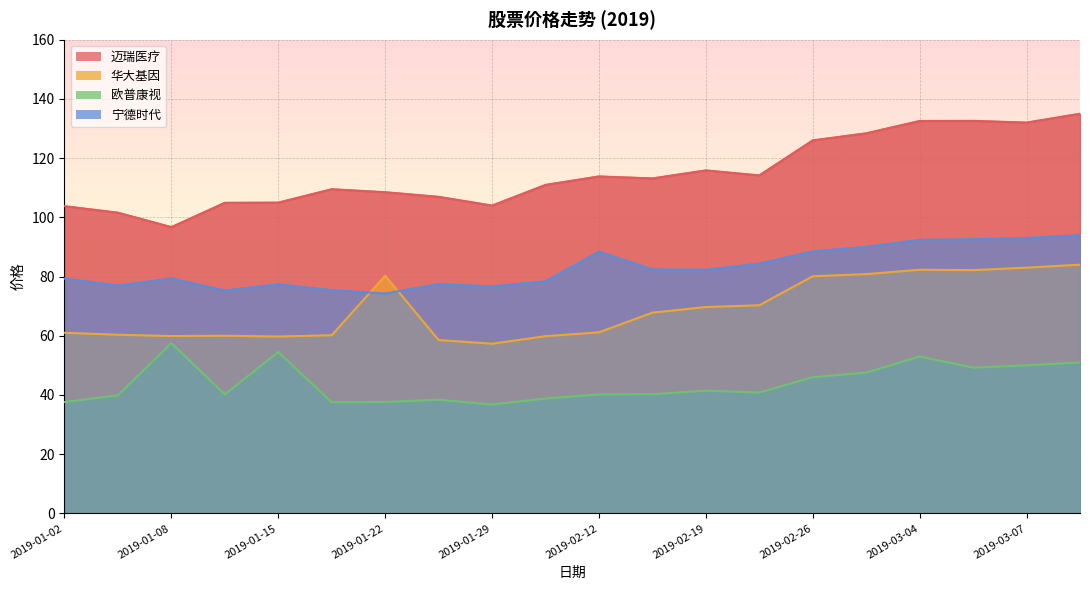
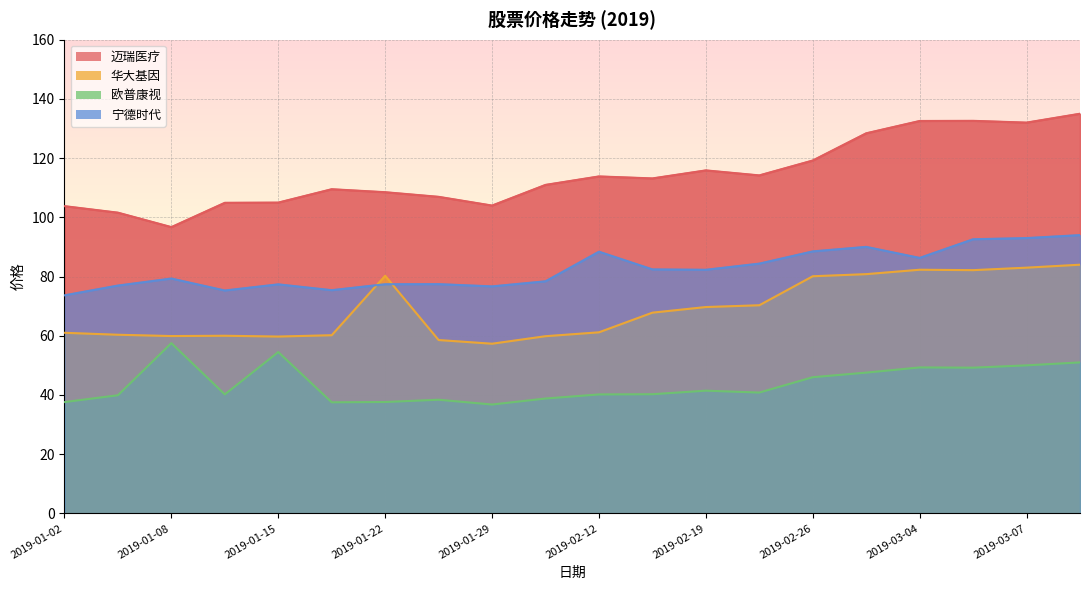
宁德时代, 2019-01-02: 79 -> 74
宁德时代, 2019-01-22: 74 -> 77
迈瑞医疗, 2019-02-26: 126 -> 119
欧普康视, 2019-03-04: 53 -> 49
宁德时代, 2019-03-04: 92 -> 86
